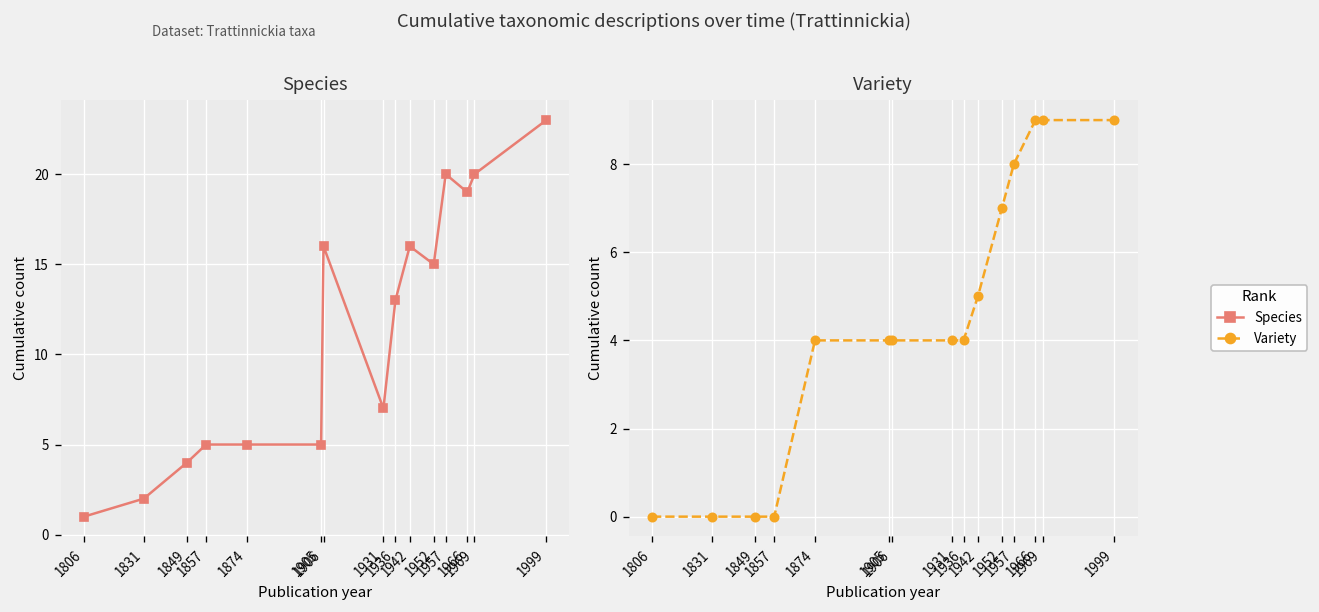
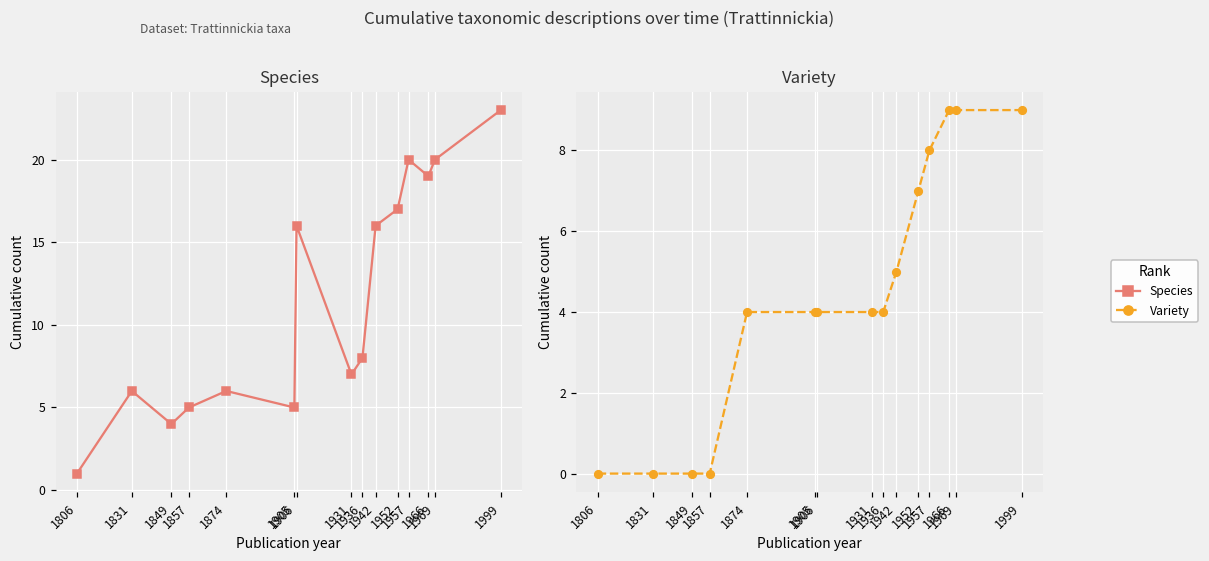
Species, 1831: 2 -> 6
Species, 1874: 5 -> 6
Species, 1936: 13 -> 8
Species, 1952: 15 -> 17
